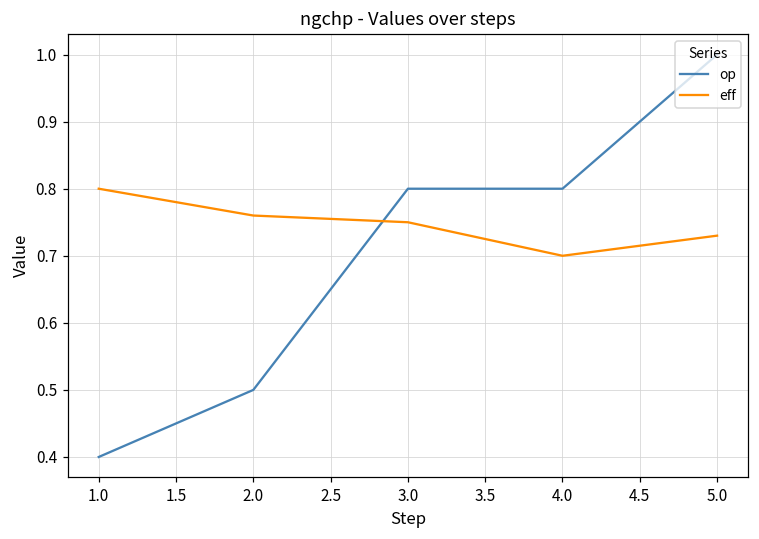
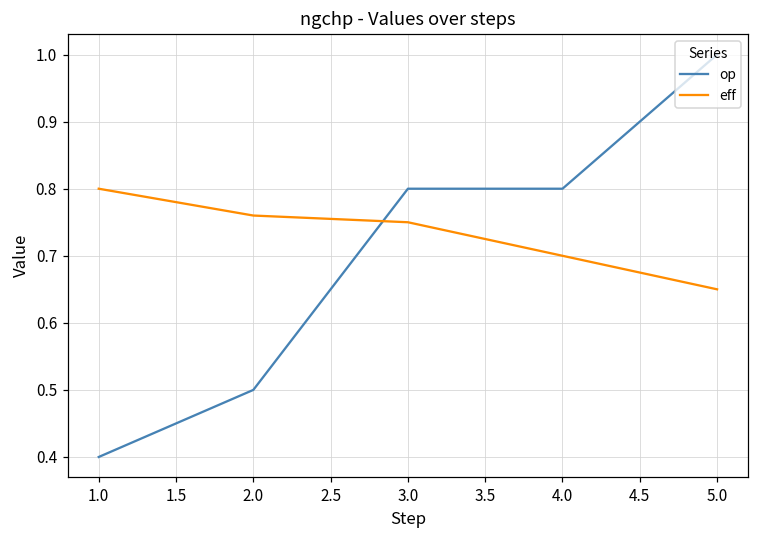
eff, 5.0: 0.73 -> 0.65
